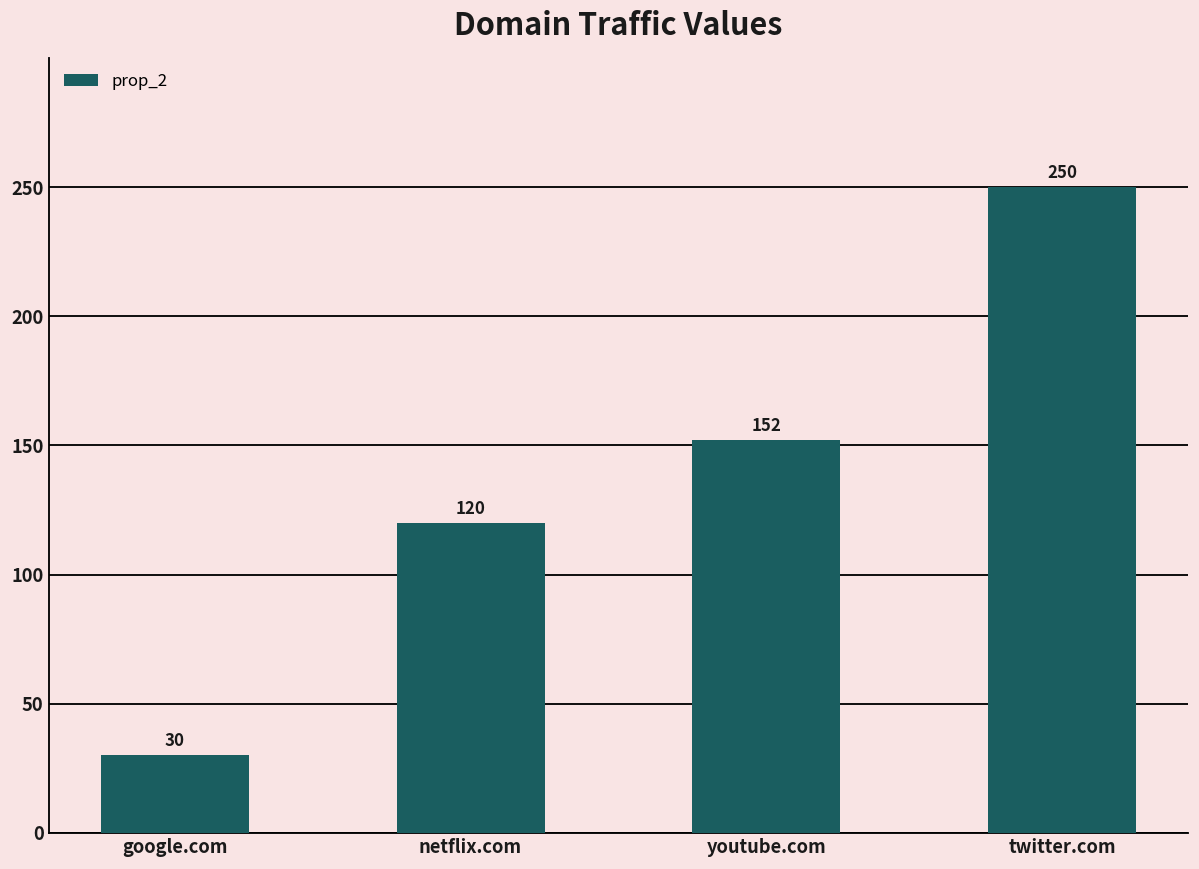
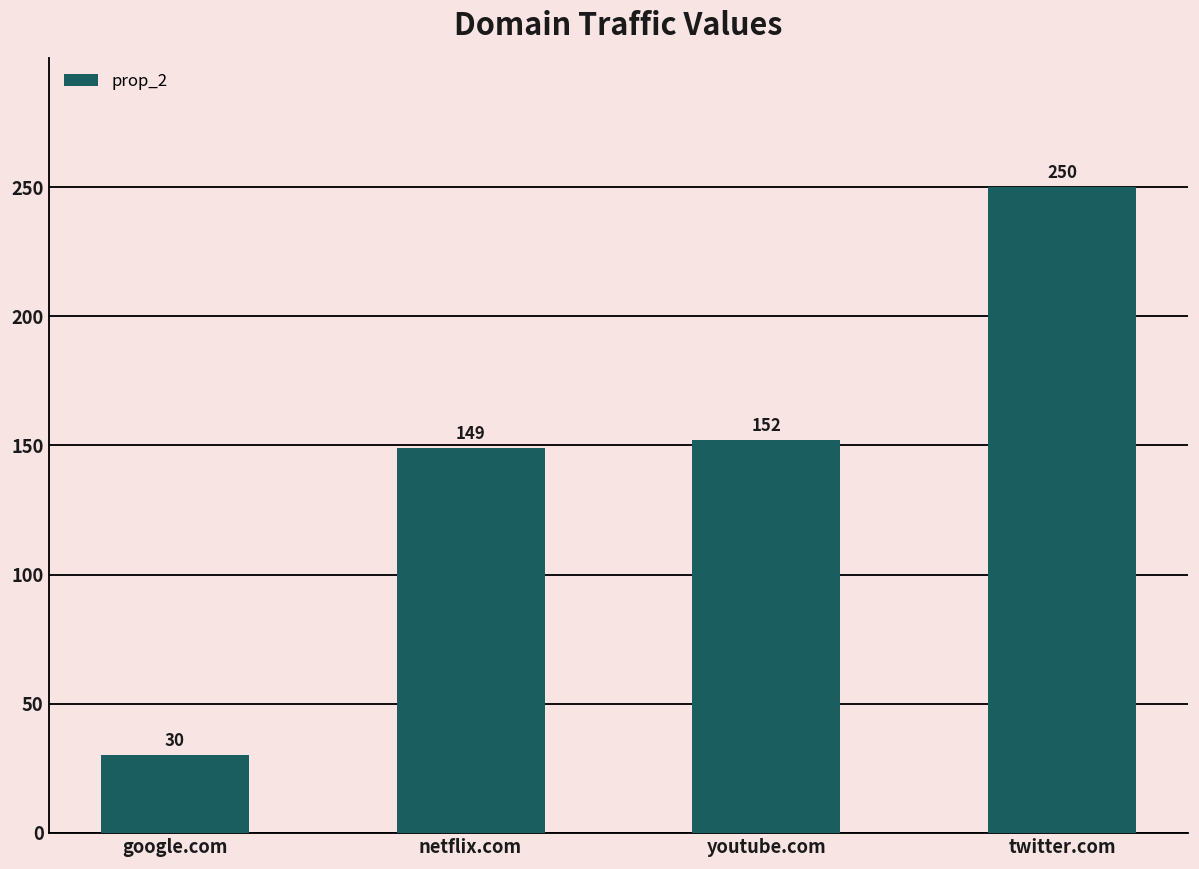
netflix.com: 120 -> 149
